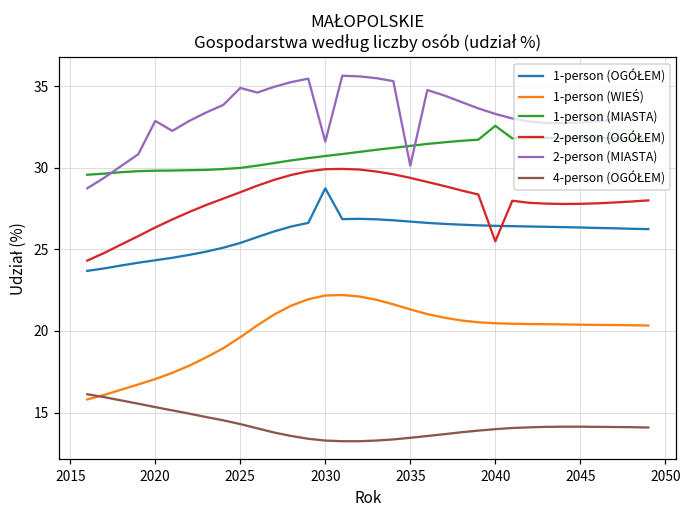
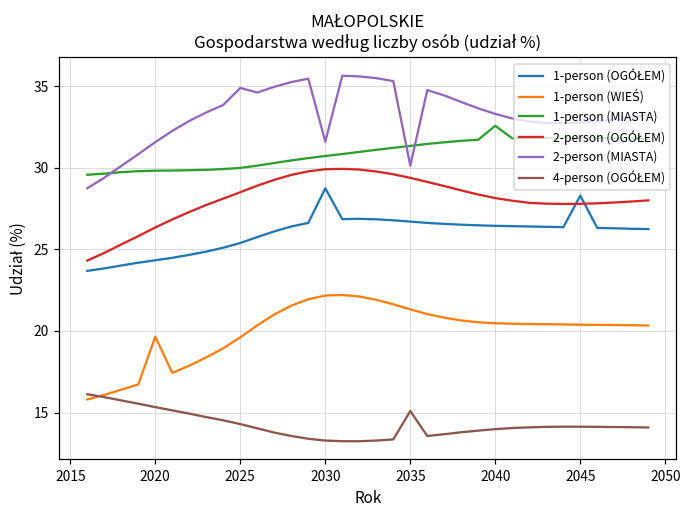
1-person (WIEŚ), 2020: 17.1 -> 19.7
2-person (MIASTA), 2020: 32.9 -> 31.6
4-person (OGÓŁEM), 2035: 13.5 -> 15.1
2-person (OGÓŁEM), 2040: 25.5 -> 28.1
1-person (OGÓŁEM), 2045: 26.3 -> 28.3
